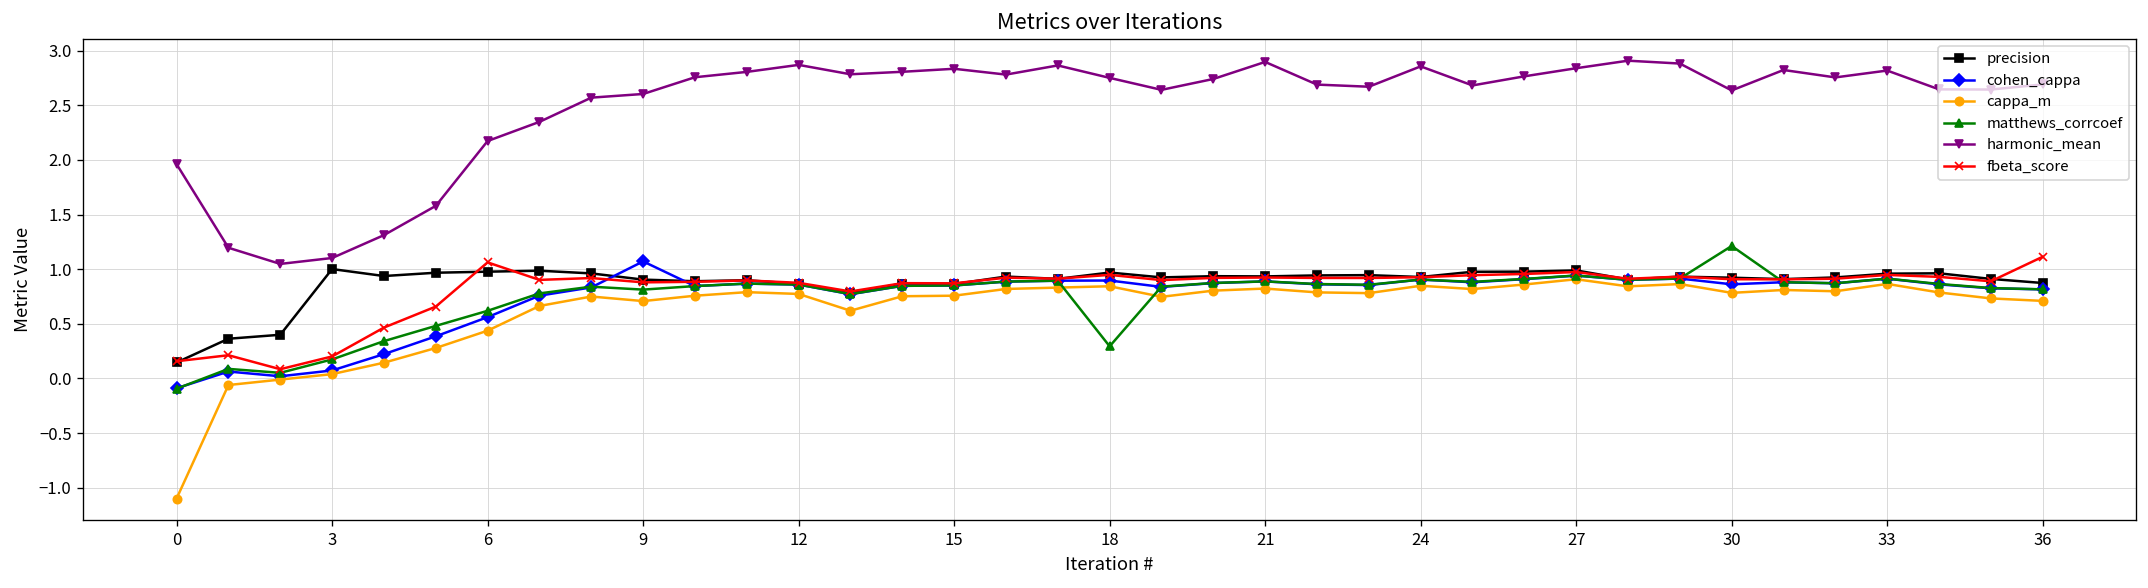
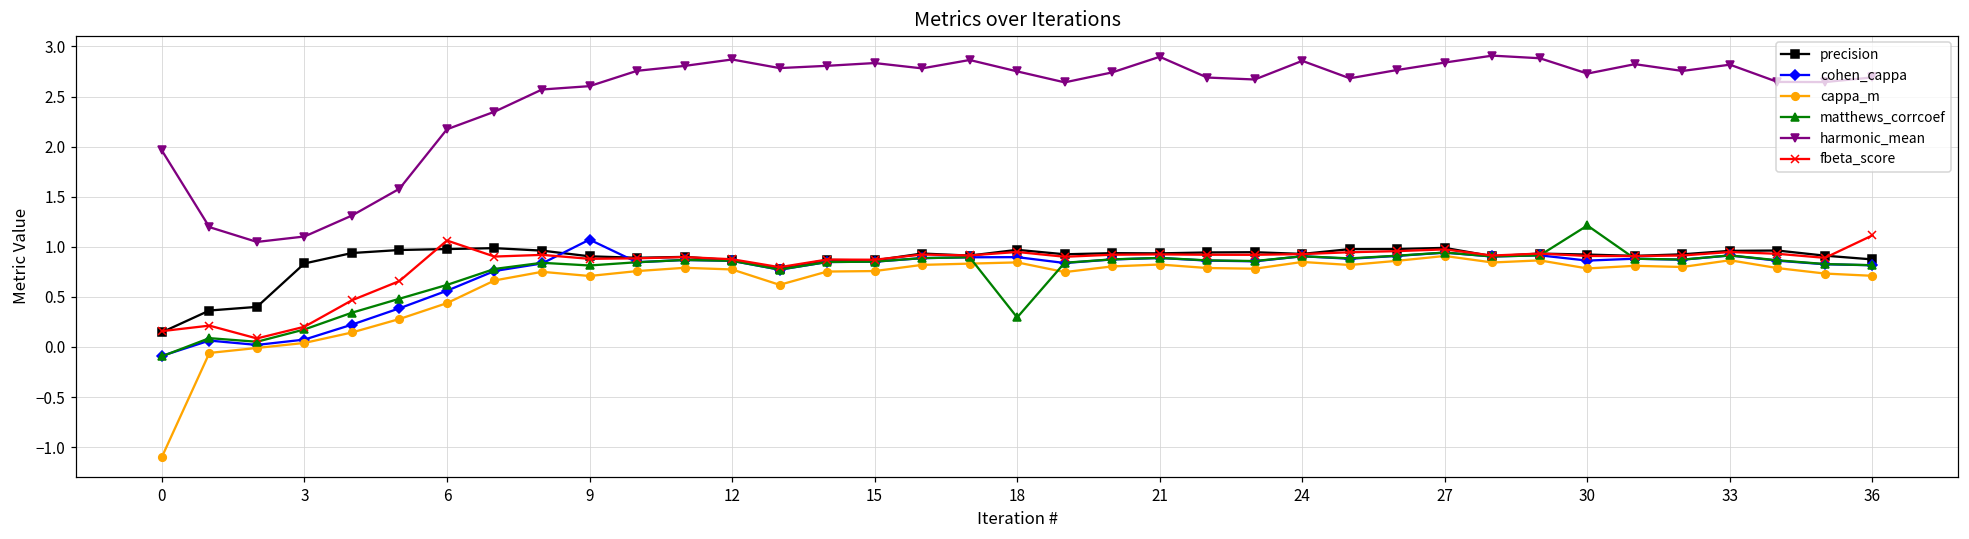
precision, 3: 1.0 -> 0.8
harmonic_mean, 30: 2.6 -> 2.7
